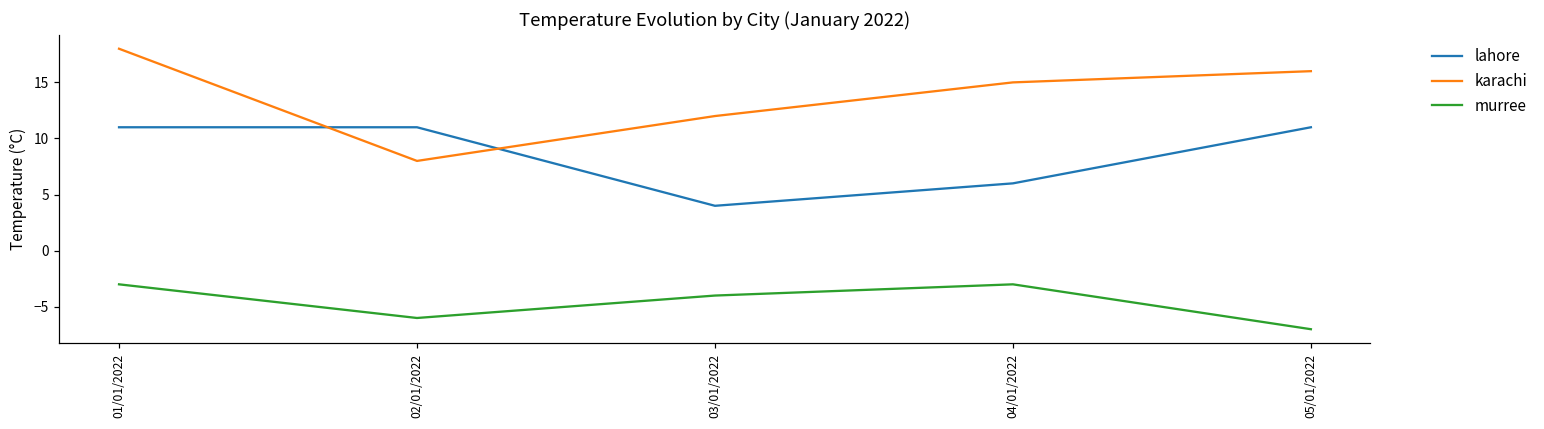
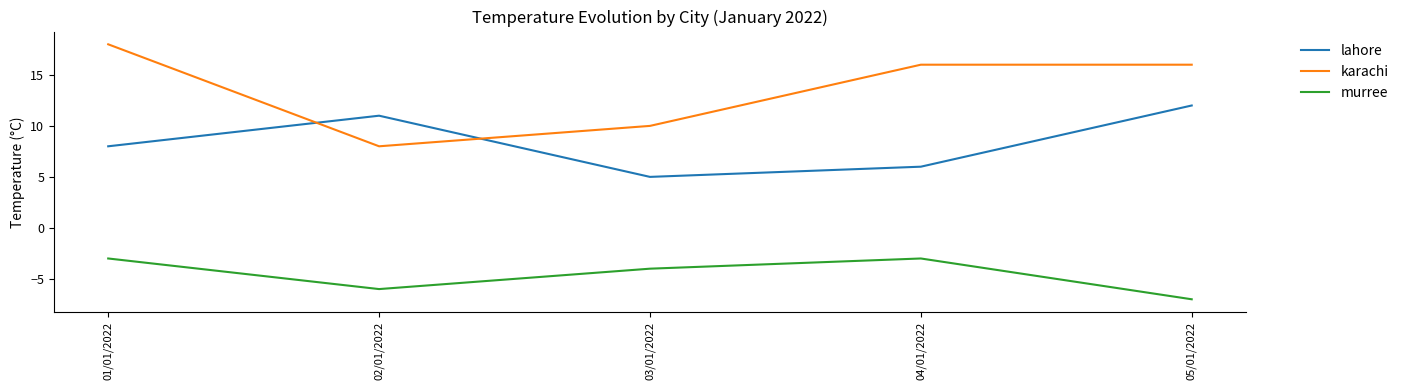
lahore, 01/01/2022: 11 -> 8
lahore, 03/01/2022: 4 -> 5
karachi, 03/01/2022: 12 -> 10
karachi, 04/01/2022: 15 -> 16
lahore, 05/01/2022: 11 -> 12
